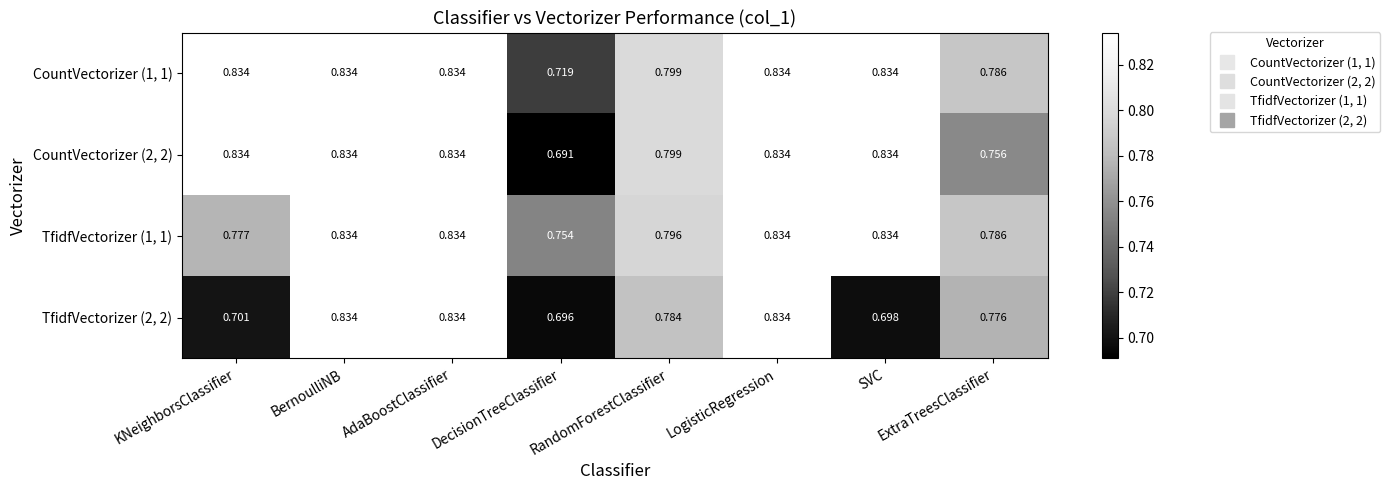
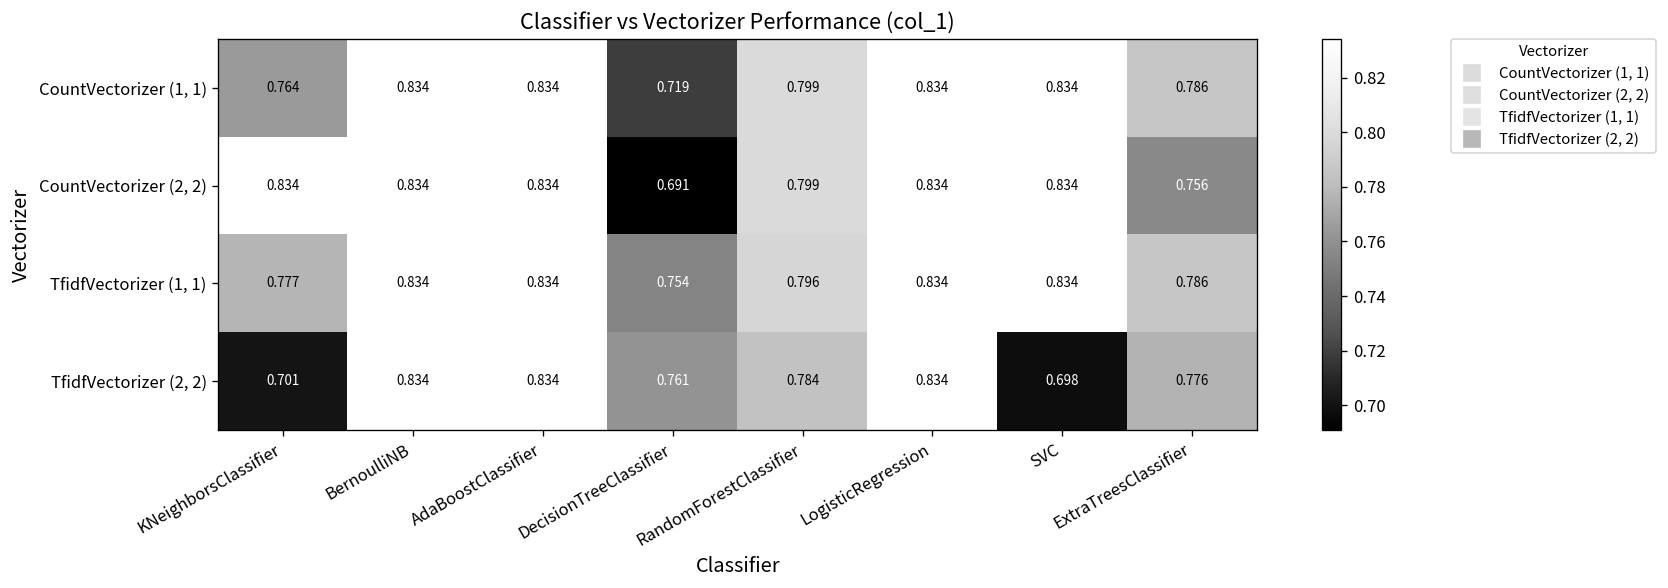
CountVectorizer (1, 1), KNeighborsClassifier: 0.834 -> 0.764
TfidfVectorizer (2, 2), DecisionTreeClassifier: 0.696 -> 0.761
